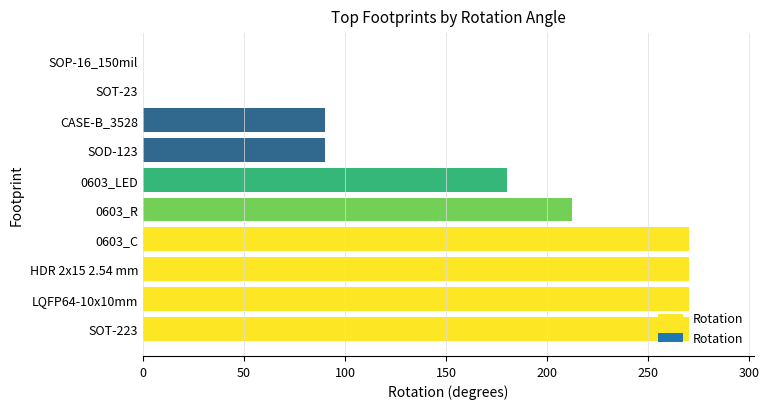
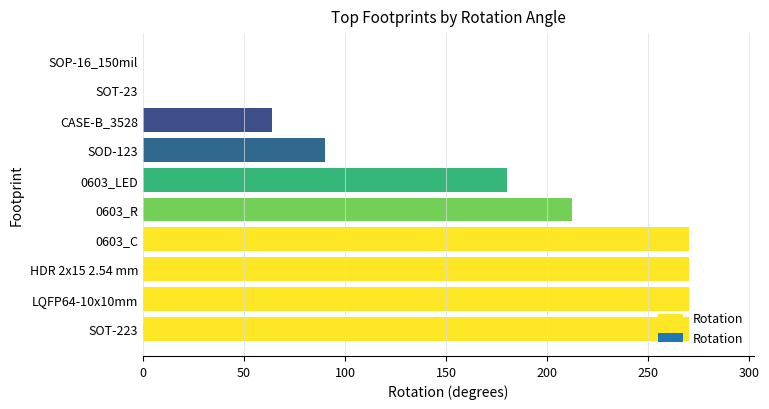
CASE-B_3528: 90 -> 64
